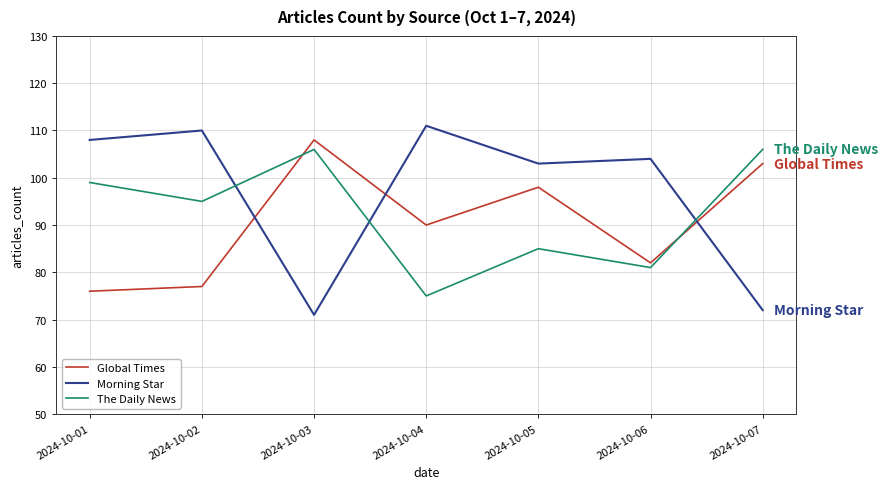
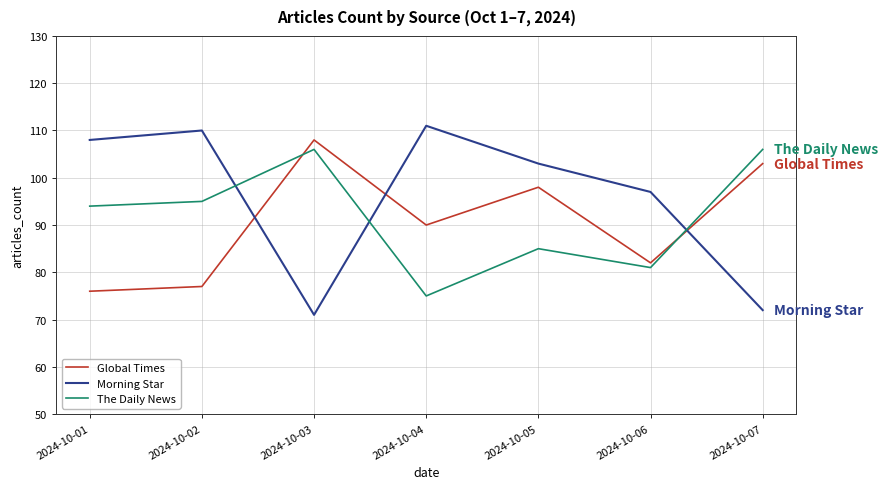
The Daily News, 2024-10-01: 99 -> 94
Morning Star, 2024-10-06: 104 -> 97
